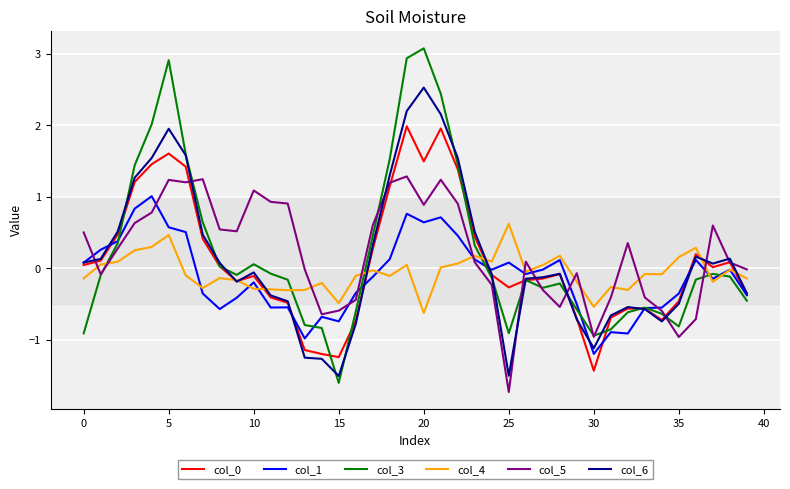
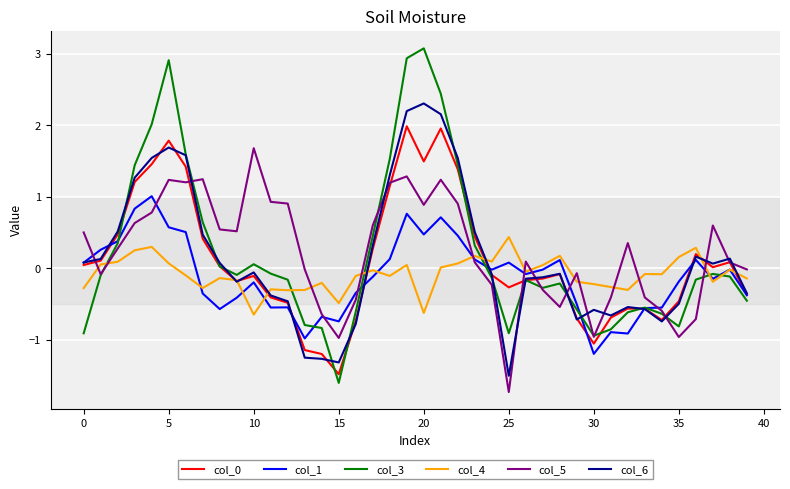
col_4, 0: -0.1 -> -0.3
col_0, 5: 1.6 -> 1.8
col_4, 5: 0.5 -> 0.1
col_6, 5: 2.0 -> 1.7
col_4, 10: -0.3 -> -0.6
col_5, 10: 1.1 -> 1.7
col_0, 15: -1.2 -> -1.5
col_5, 15: -0.6 -> -1.0
col_6, 15: -1.5 -> -1.3
col_1, 20: 0.6 -> 0.5
col_6, 20: 2.5 -> 2.3
col_4, 25: 0.6 -> 0.4
col_0, 30: -1.4 -> -1.1
col_4, 30: -0.5 -> -0.2
col_6, 30: -1.1 -> -0.6
col_1, 35: -0.4 -> -0.2
